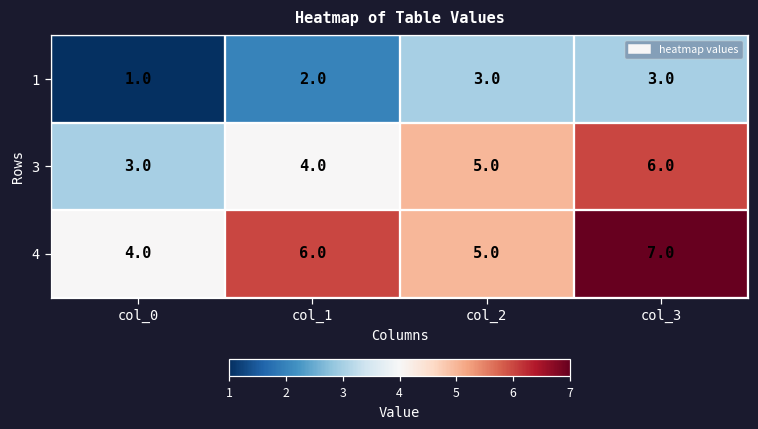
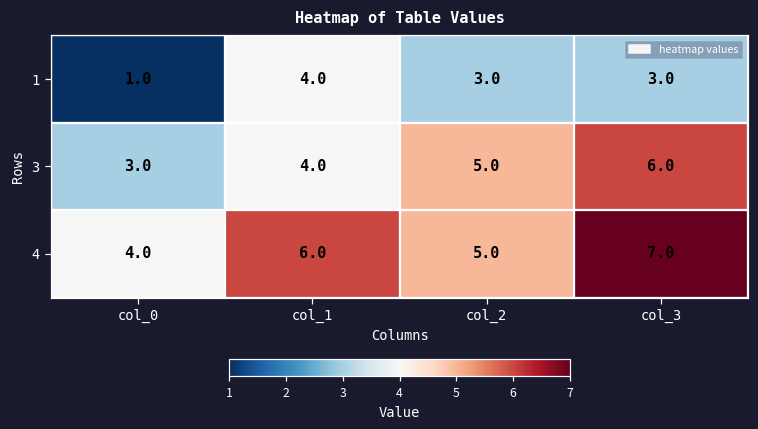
1, col_1: 2.0 -> 4.0
